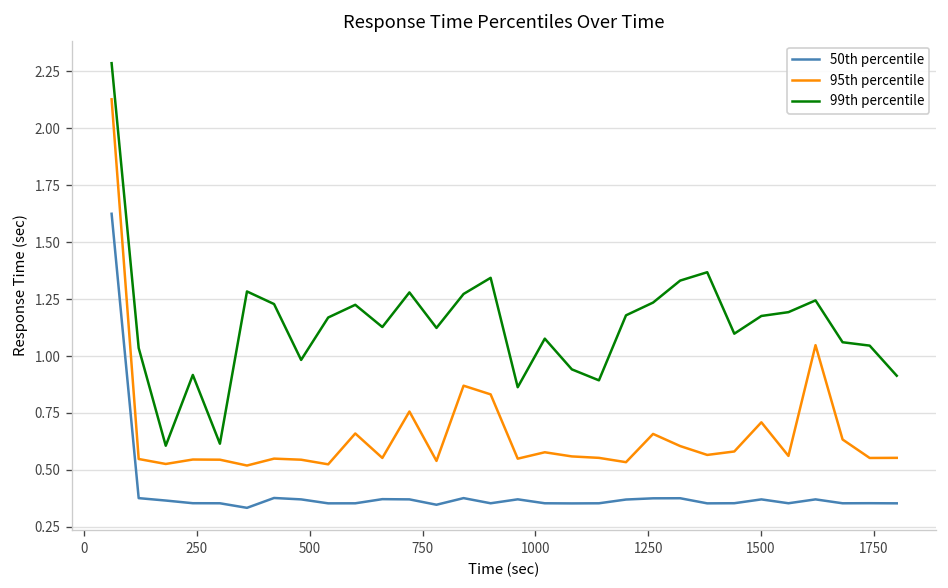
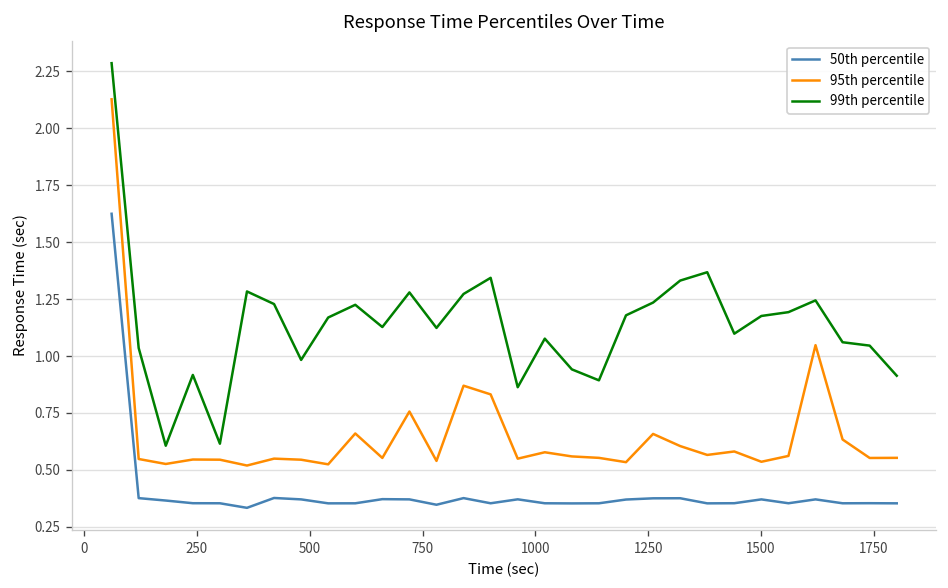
95th percentile, 1500: 0.71 -> 0.54
